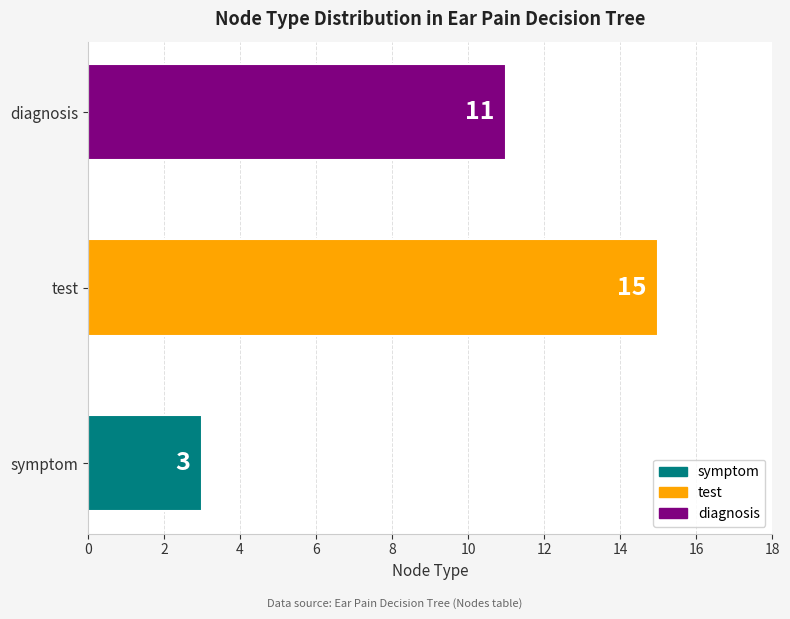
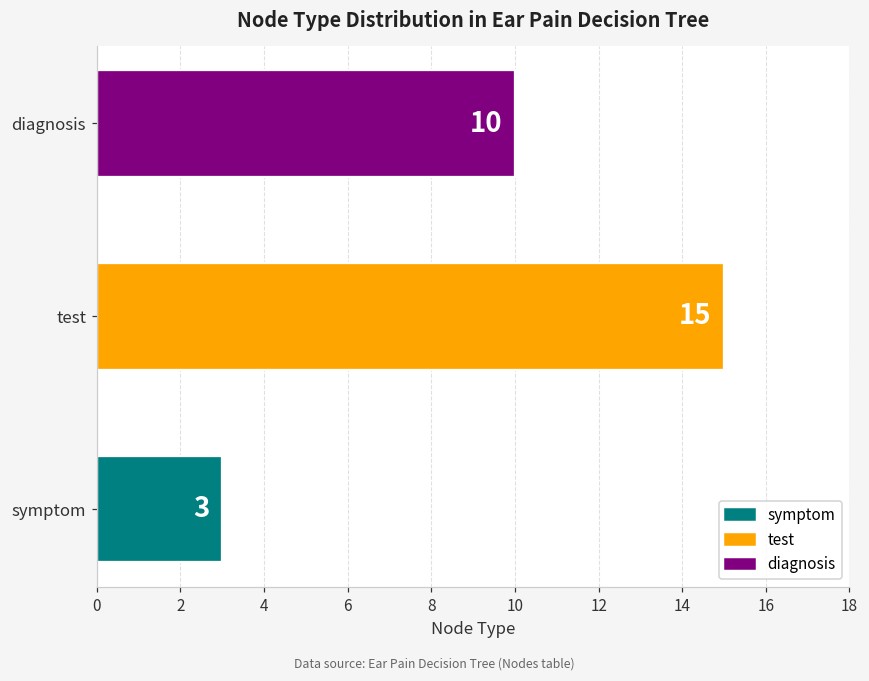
diagnosis: 11 -> 10
